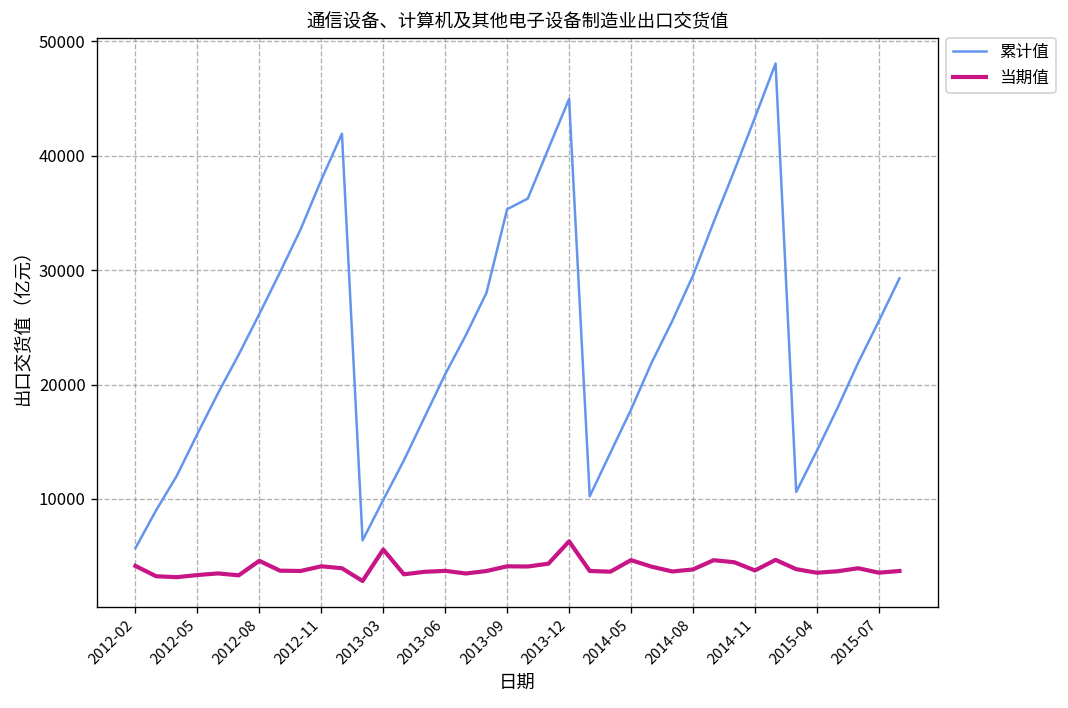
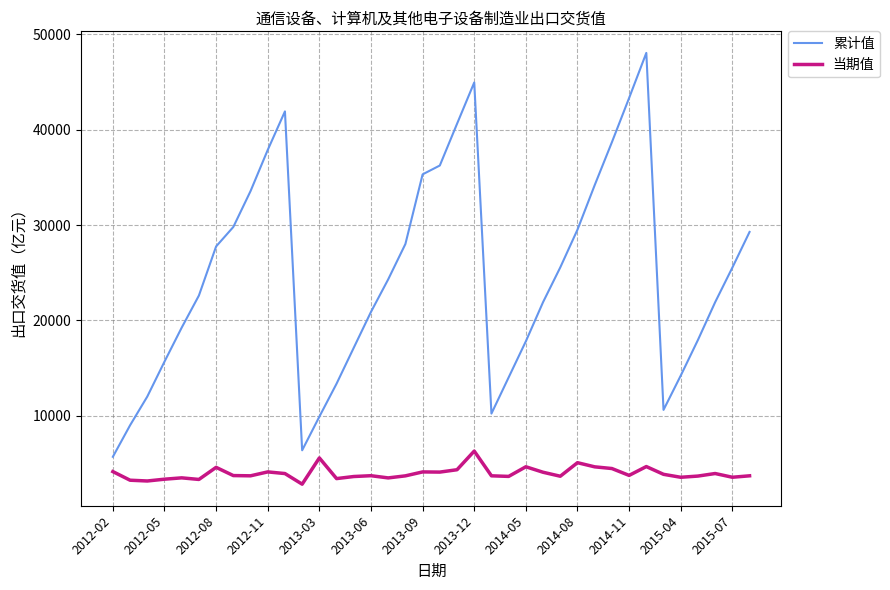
累计值, 2012-08: 26000 -> 28000
当期值, 2014-08: 4000 -> 5000
